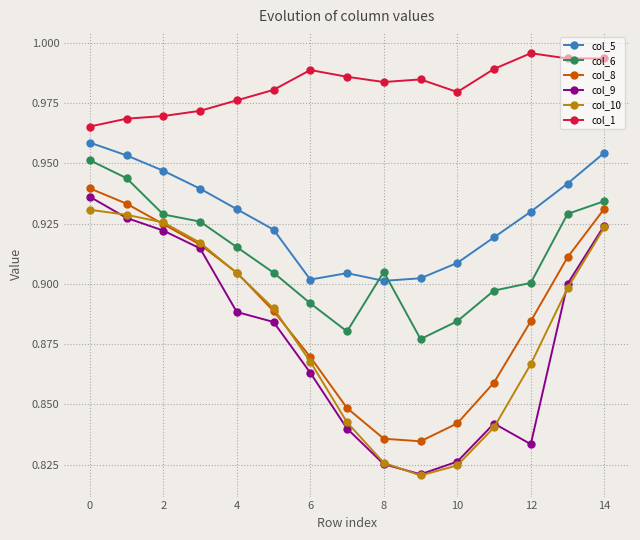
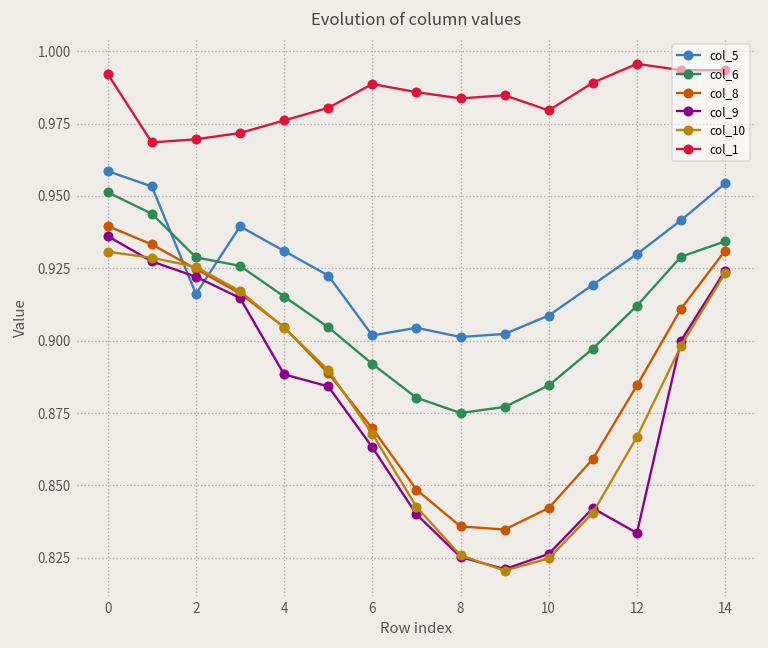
col_1, 0: 0.965 -> 0.992
col_5, 2: 0.947 -> 0.916
col_6, 8: 0.905 -> 0.875
col_6, 12: 0.900 -> 0.912
